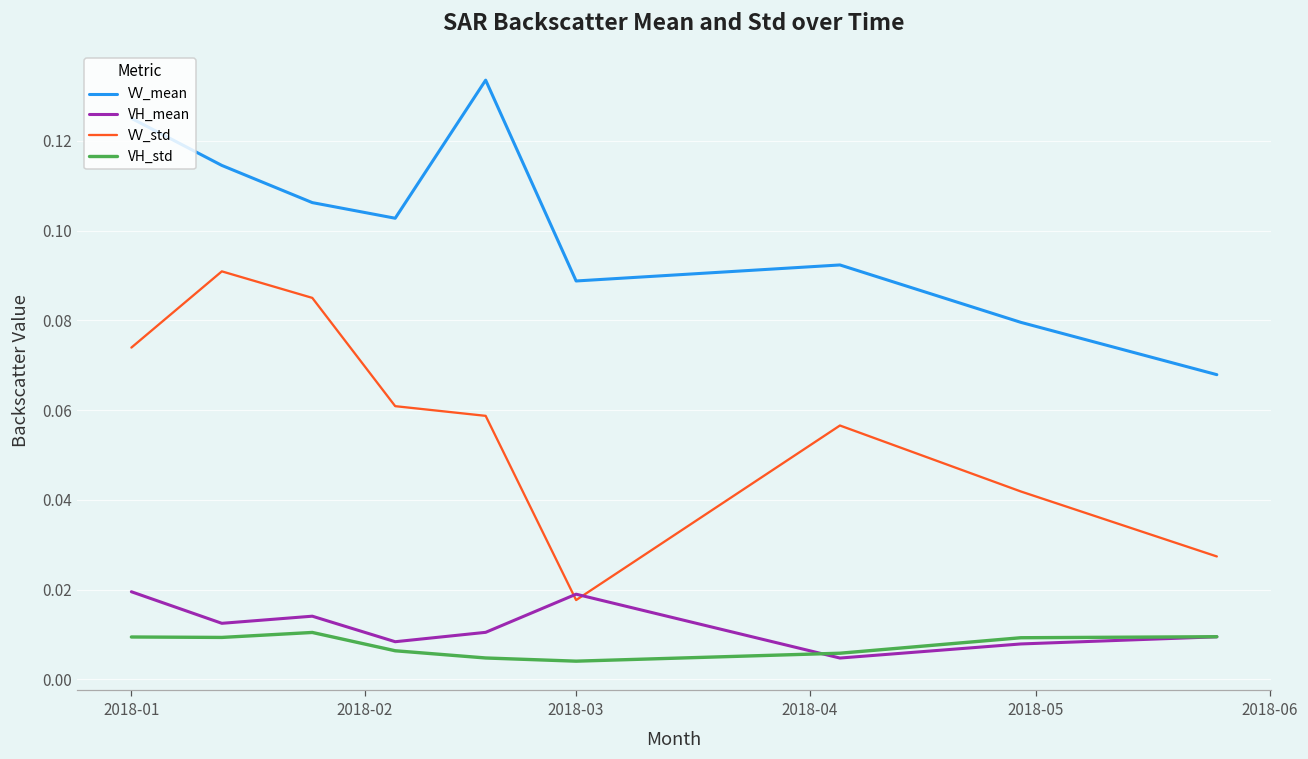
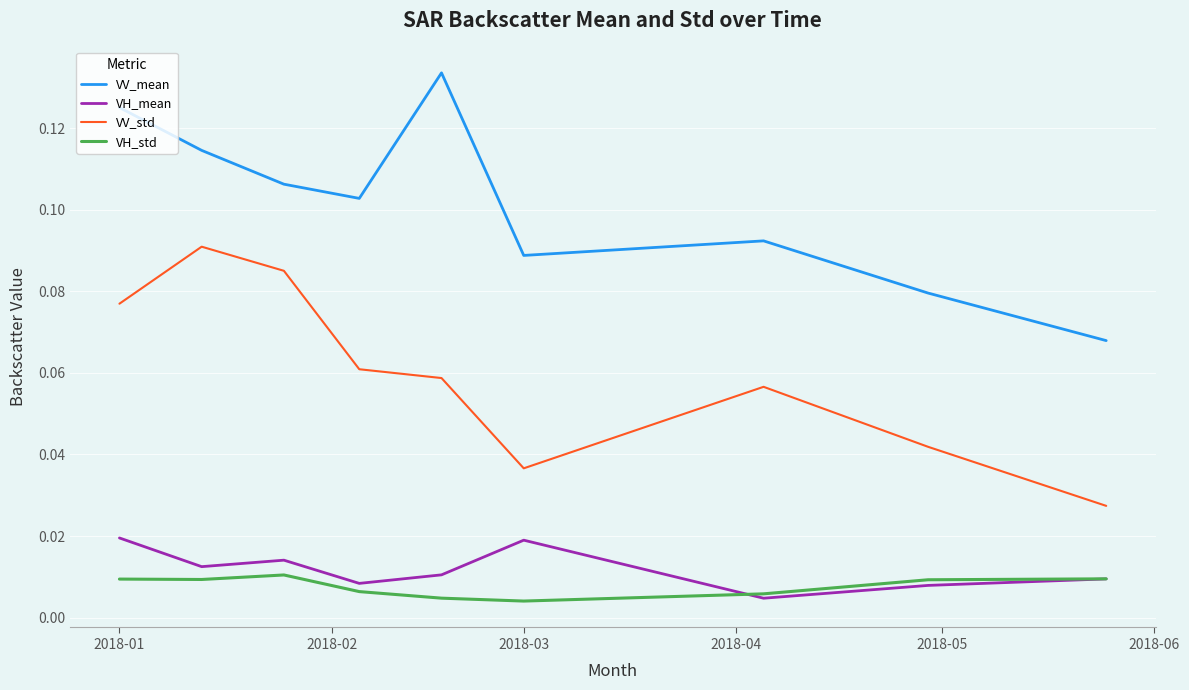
VV_std, 2018-01: 0.074 -> 0.077
VV_std, 2018-03: 0.018 -> 0.037
